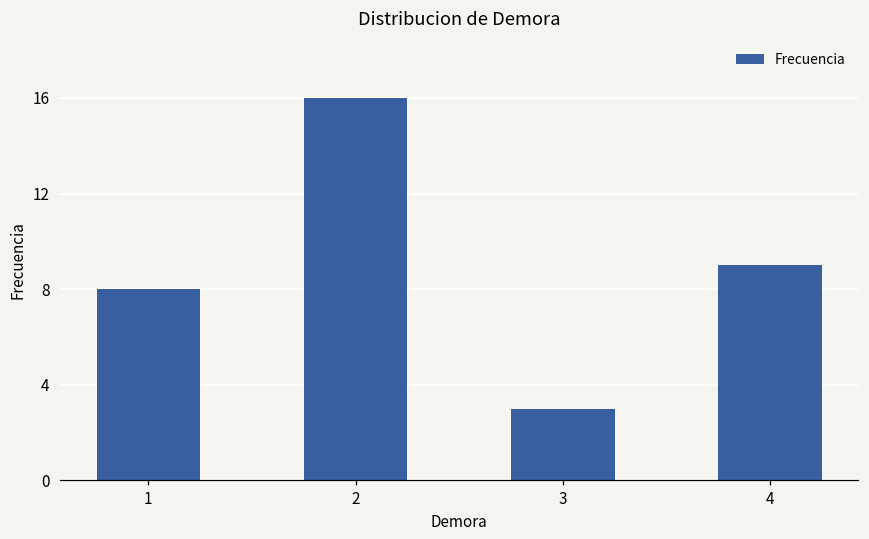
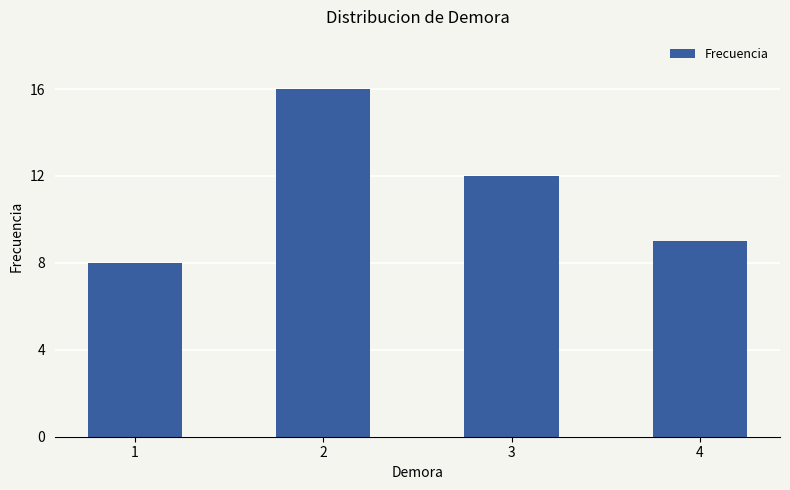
3: 3 -> 12
